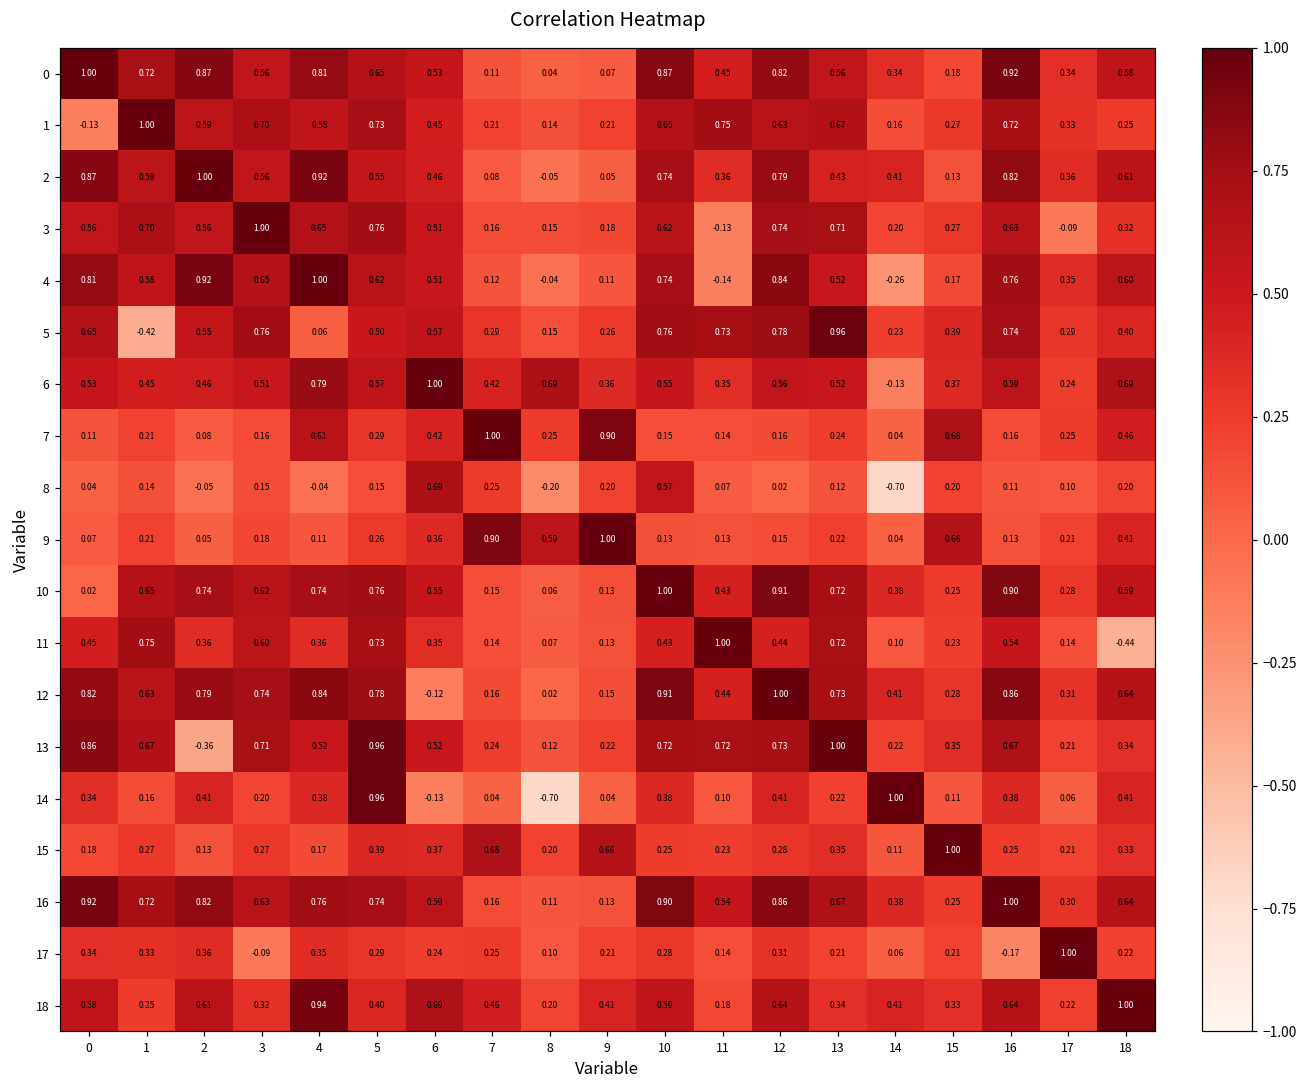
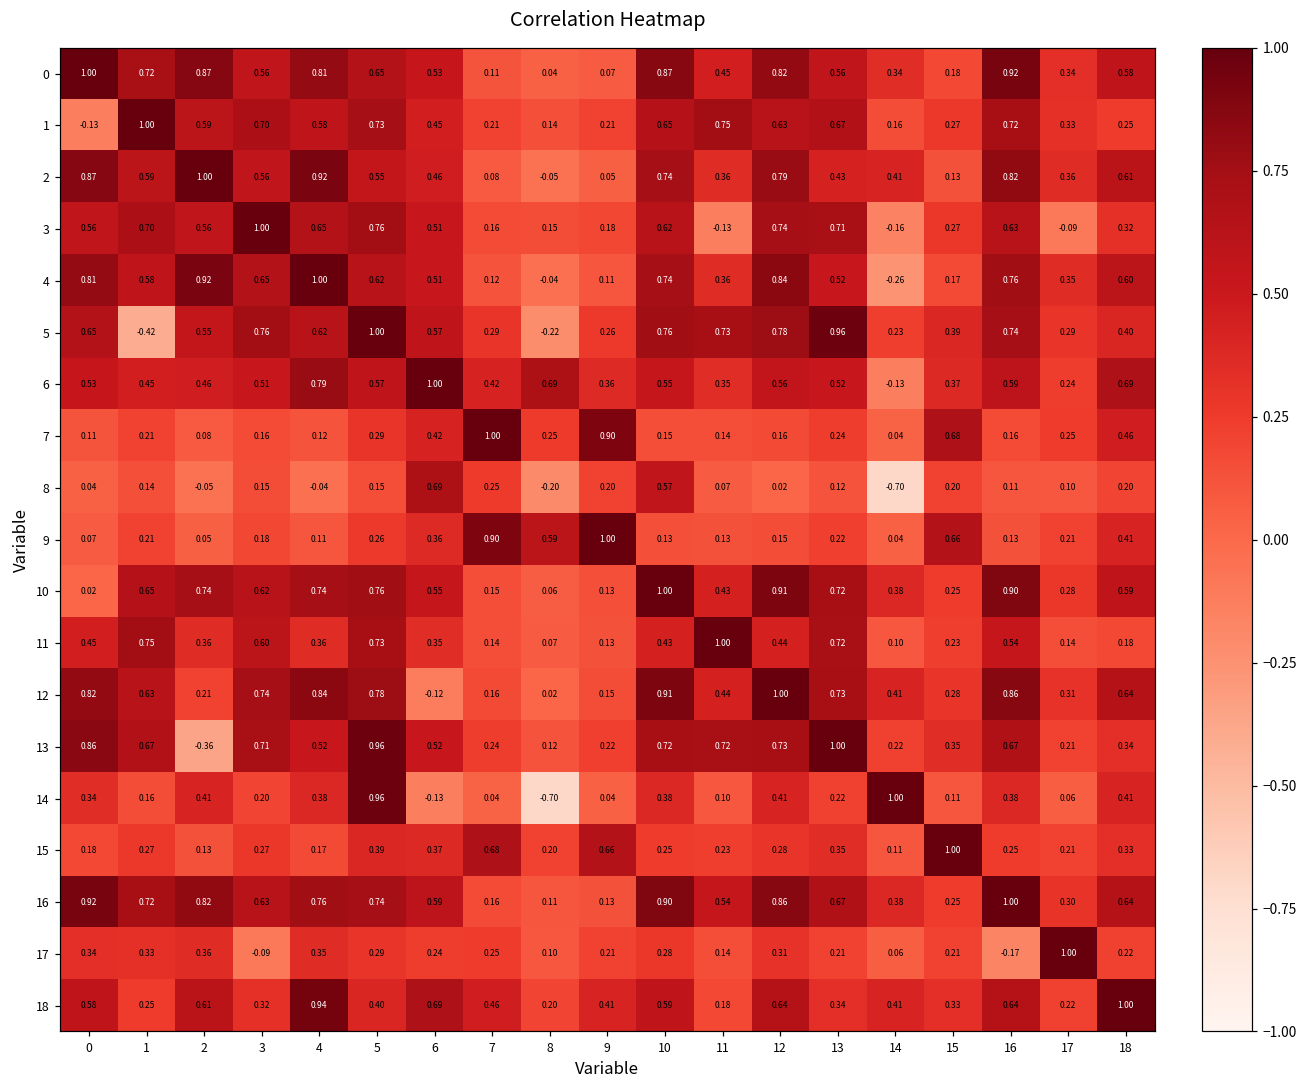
3, 14: 0.20 -> -0.16
4, 11: -0.14 -> 0.36
5, 4: 0.06 -> 0.62
5, 5: 0.50 -> 1.00
5, 8: 0.15 -> -0.22
7, 4: 0.61 -> 0.12
11, 18: -0.44 -> 0.18
12, 2: 0.79 -> 0.21
